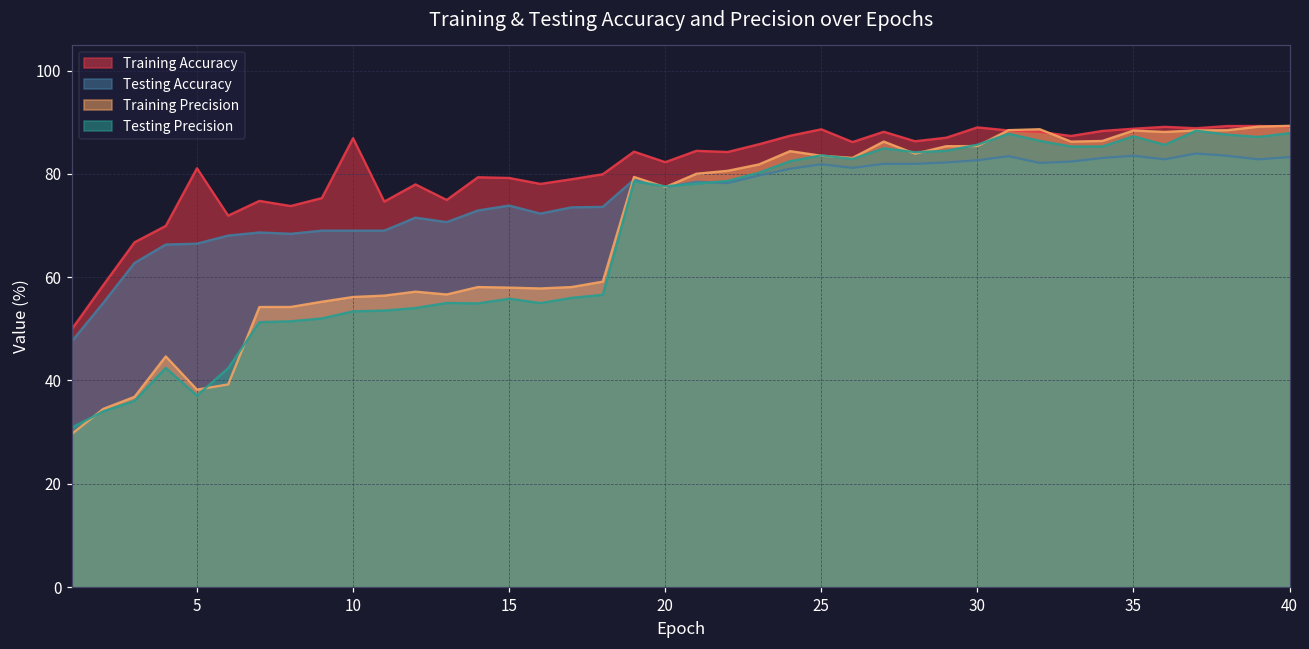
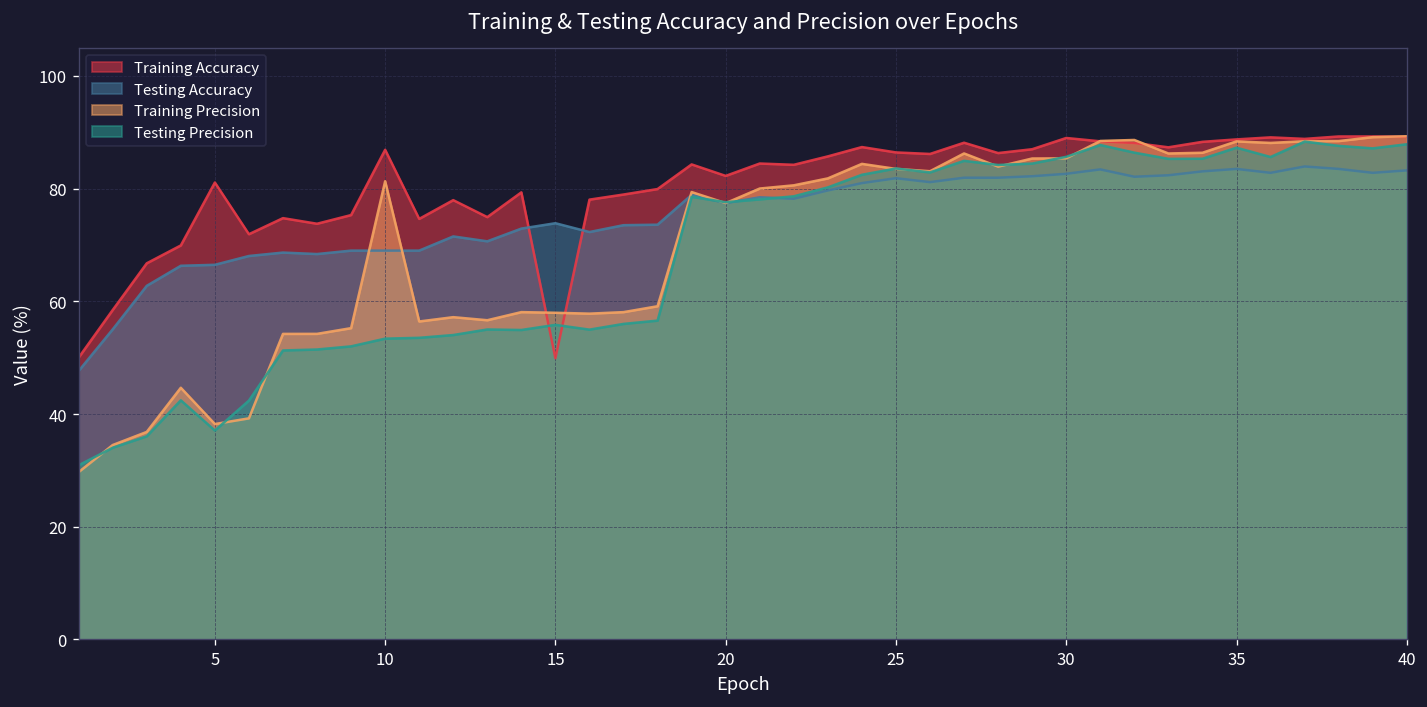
Training Precision, 10: 56 -> 81
Training Accuracy, 15: 79 -> 50
Training Accuracy, 25: 89 -> 86
